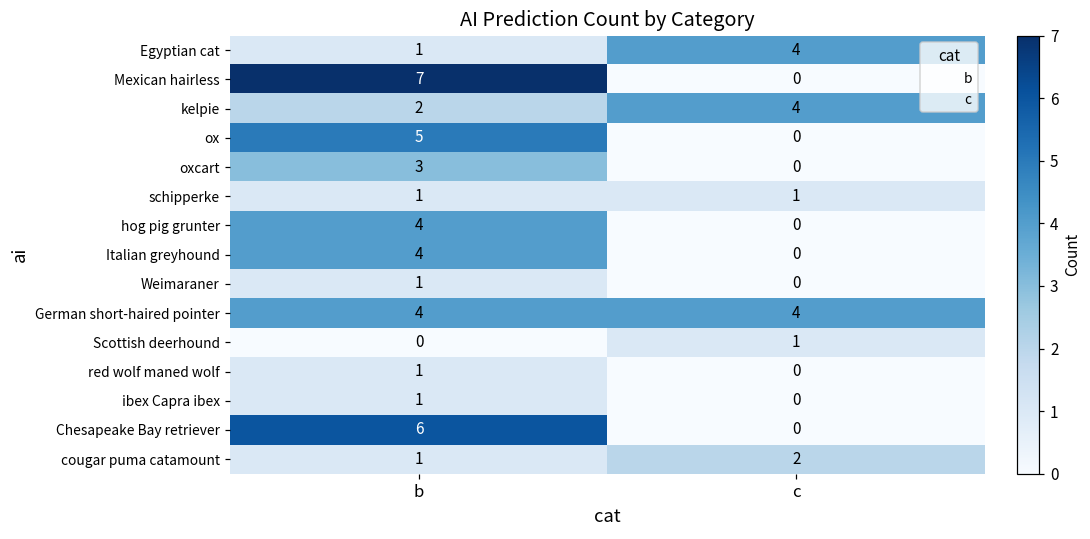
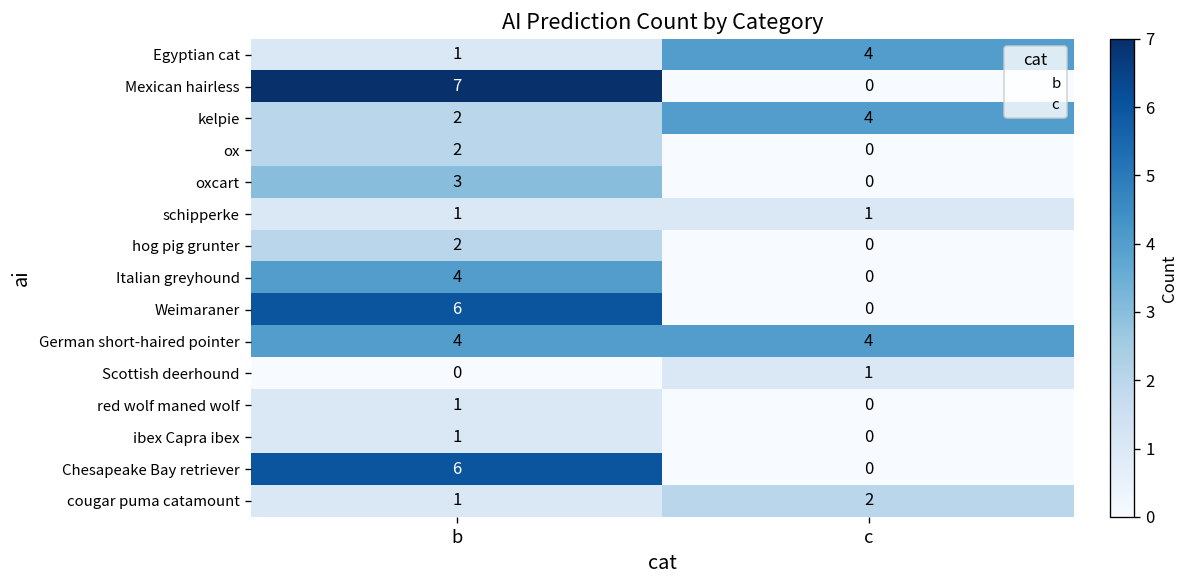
ox, b: 5 -> 2
hog pig grunter, b: 4 -> 2
Weimaraner, b: 1 -> 6
